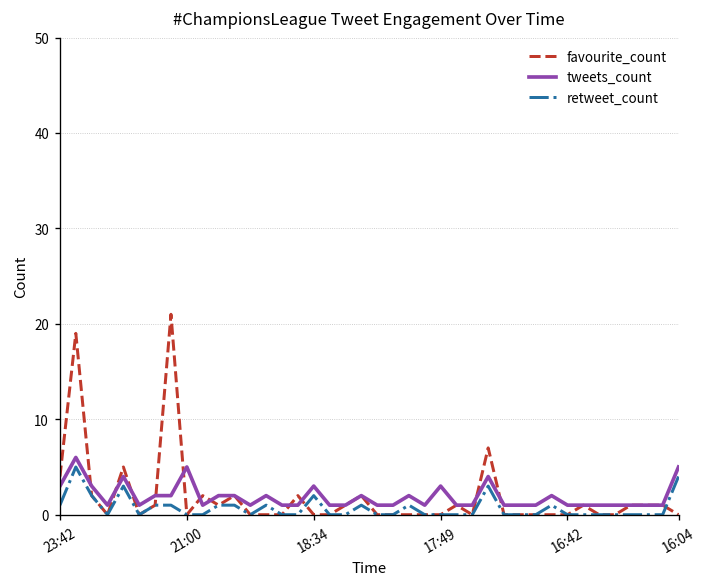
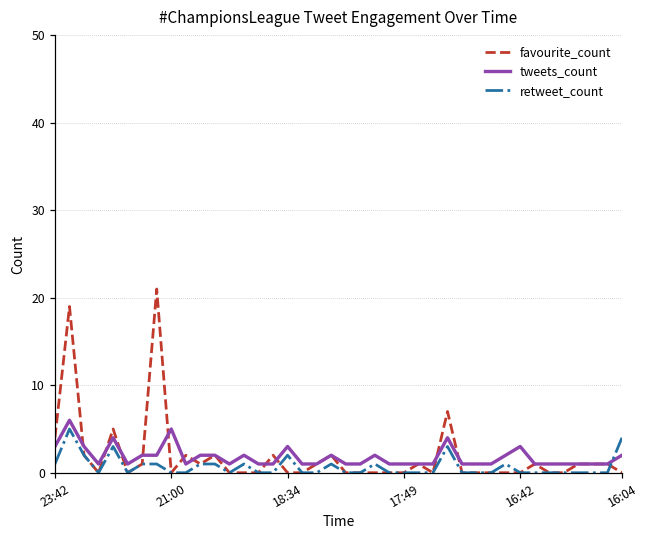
tweets_count, 17:49: 3 -> 1
tweets_count, 16:42: 1 -> 3
tweets_count, 16:04: 5 -> 2
